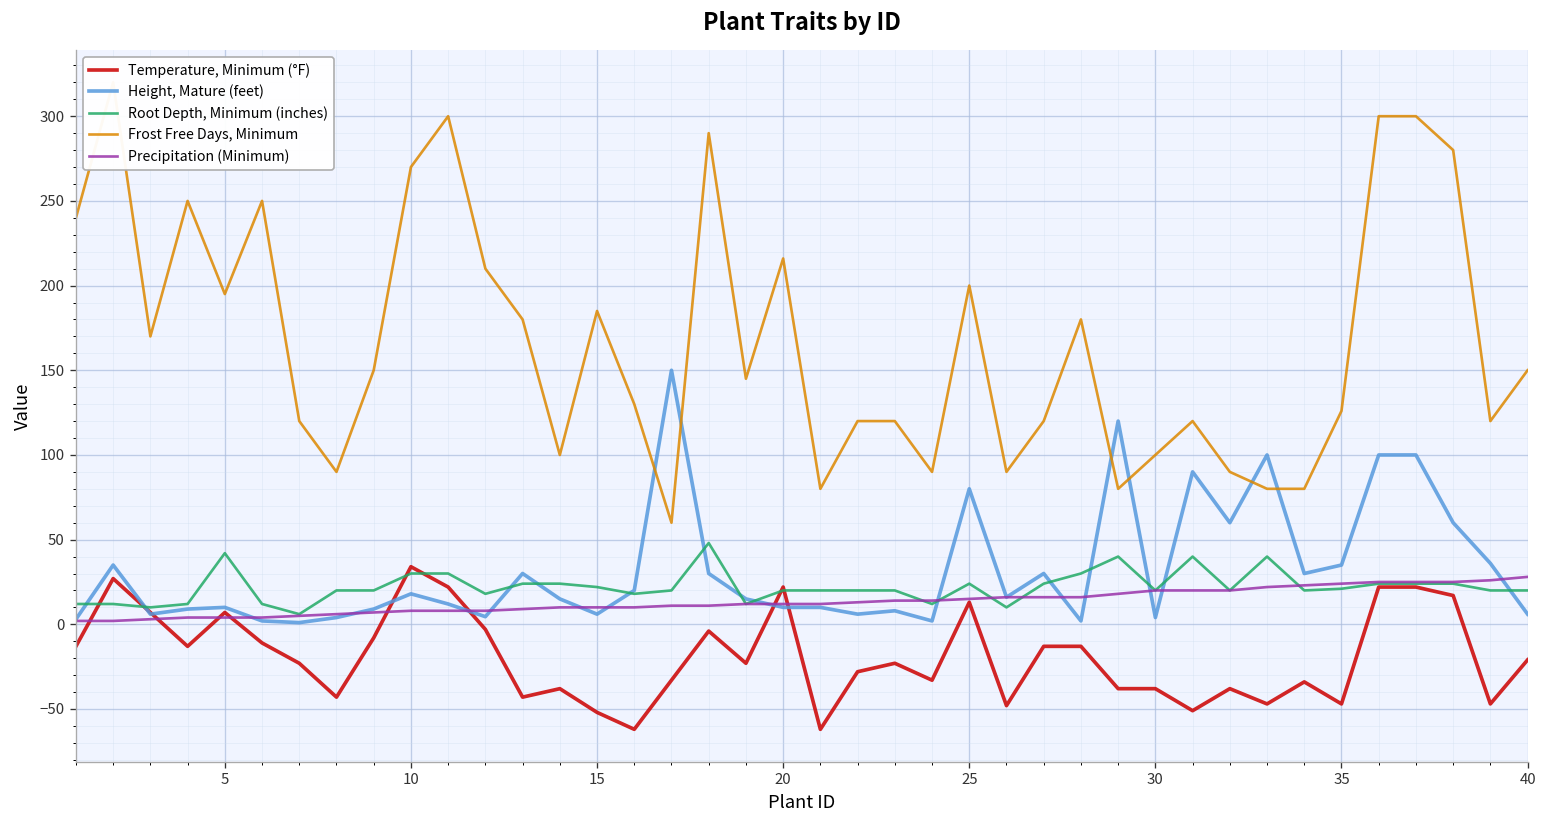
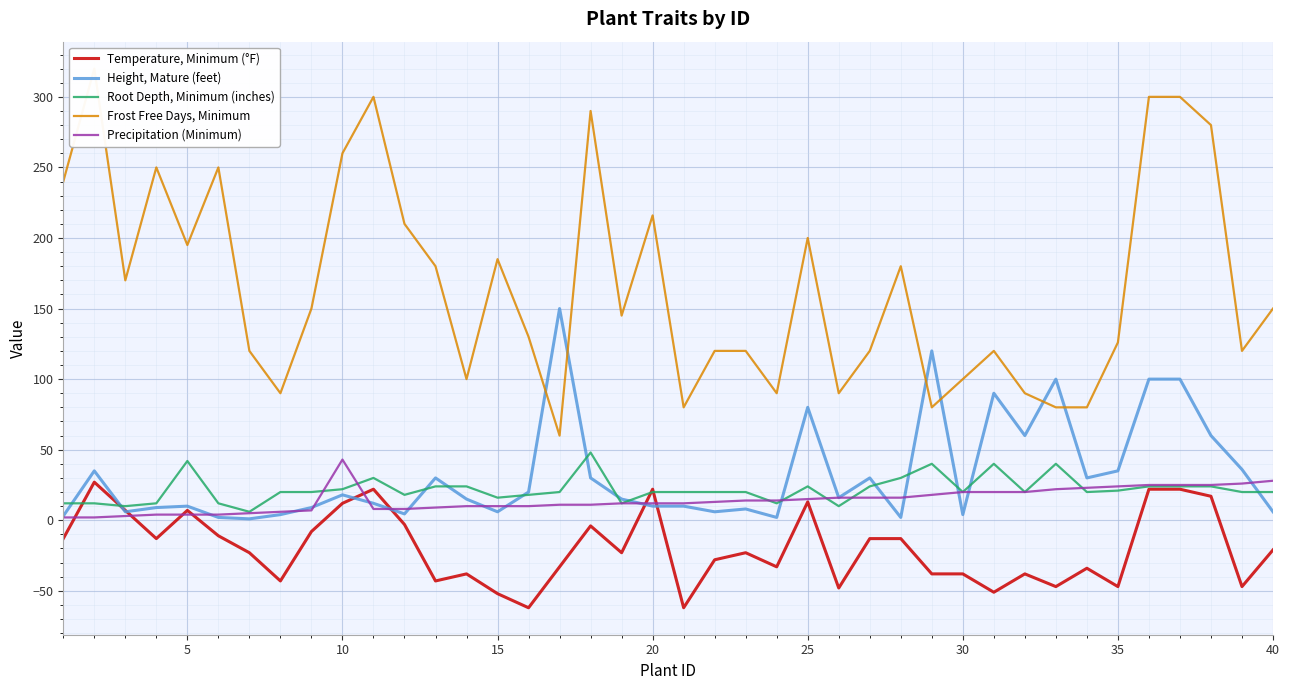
Temperature, Minimum (°F), 10: 34 -> 12
Root Depth, Minimum (inches), 10: 30 -> 22
Frost Free Days, Minimum, 10: 270 -> 260
Precipitation (Minimum), 10: 8 -> 43
Root Depth, Minimum (inches), 15: 22 -> 16
